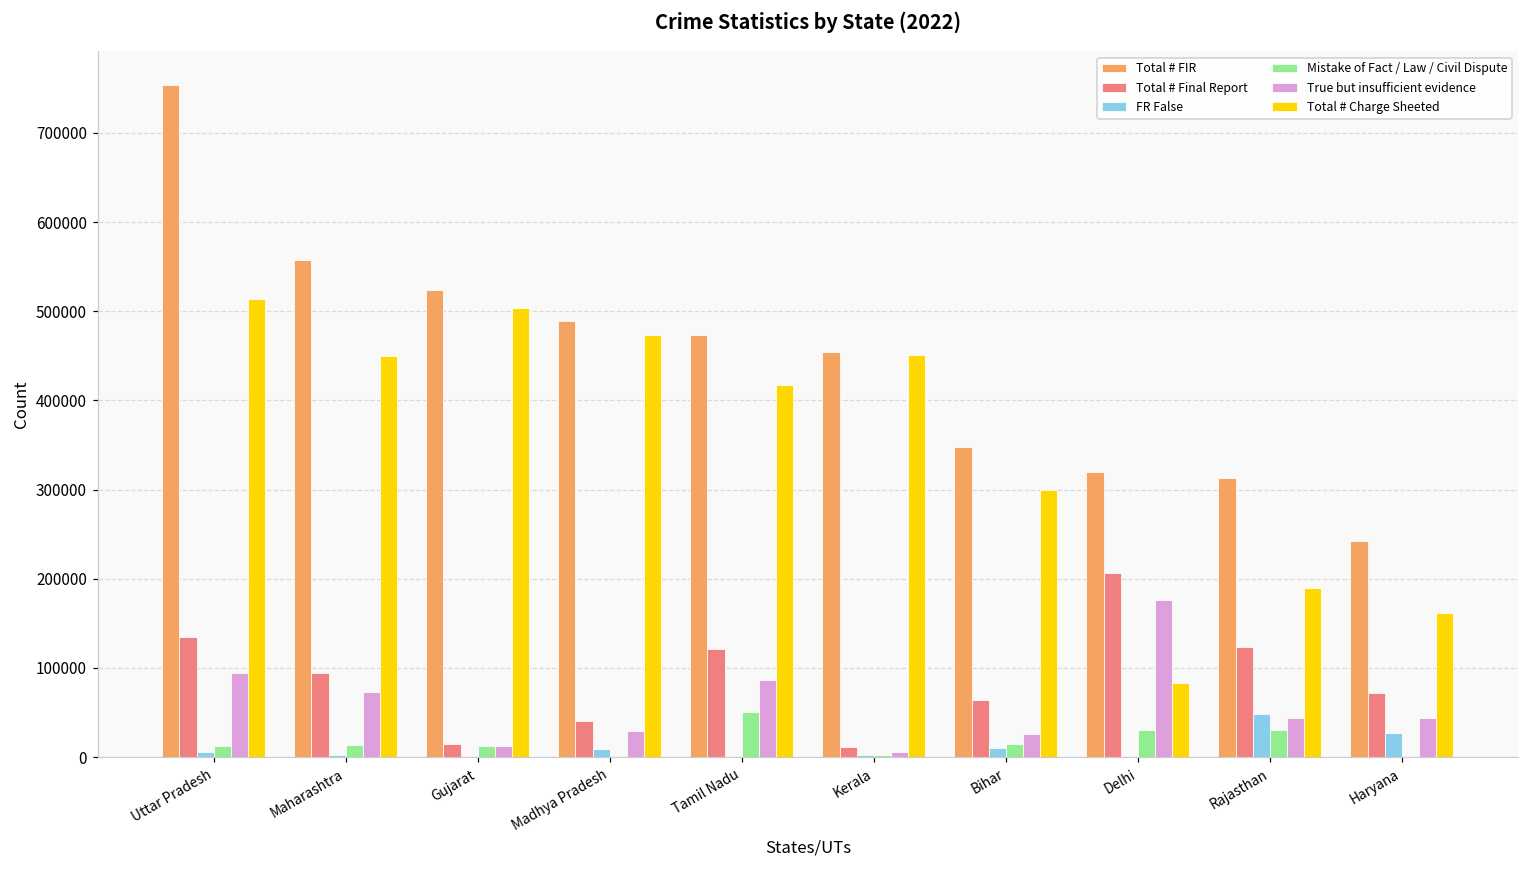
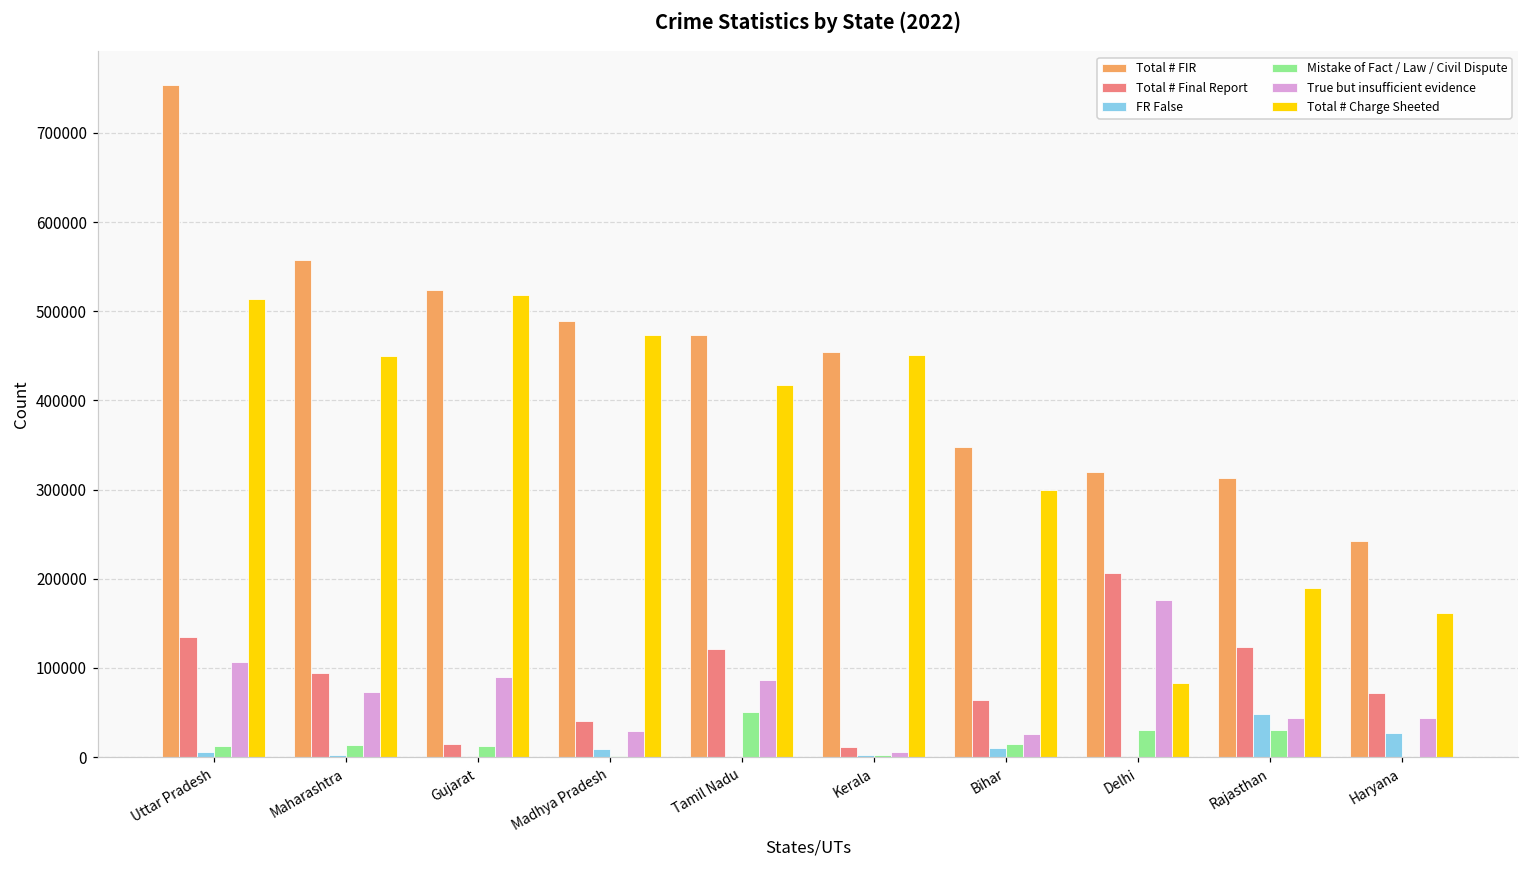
True but insufficient evidence, Uttar Pradesh: 90000 -> 110000
True but insufficient evidence, Gujarat: 10000 -> 90000
Total # Charge Sheeted, Gujarat: 500000 -> 520000
